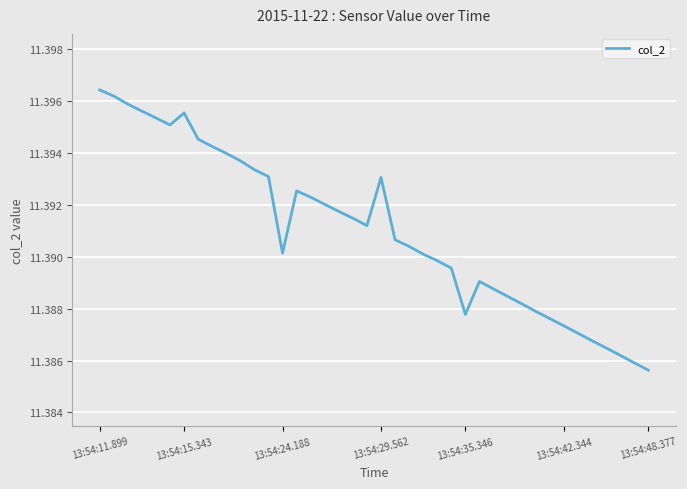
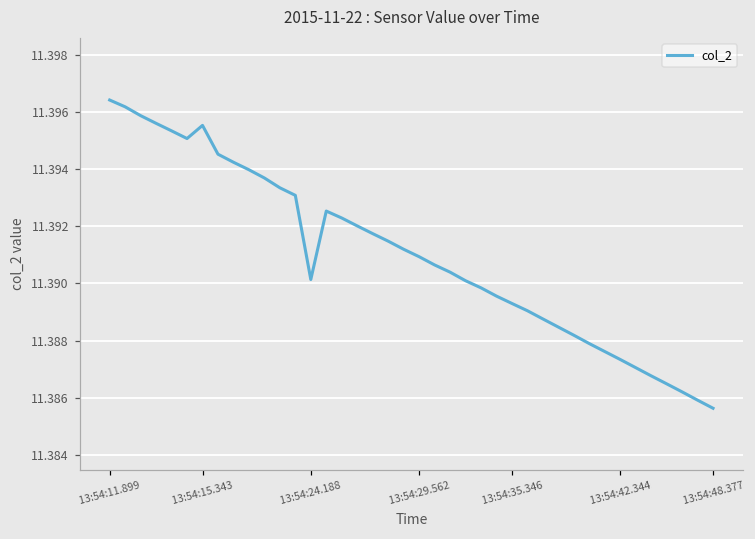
13:54:29.562: 11.3930 -> 11.3909
13:54:35.346: 11.3878 -> 11.3893
